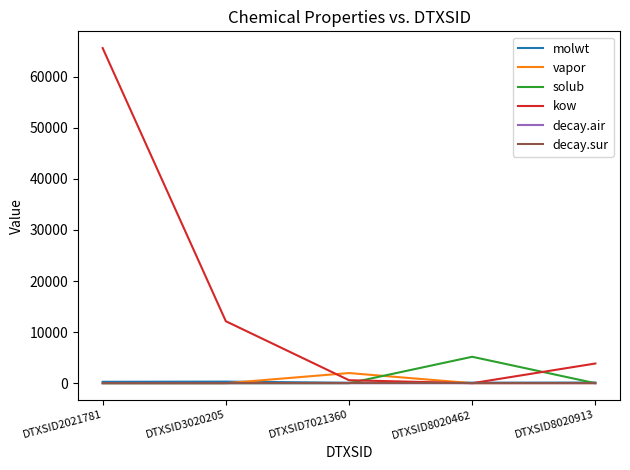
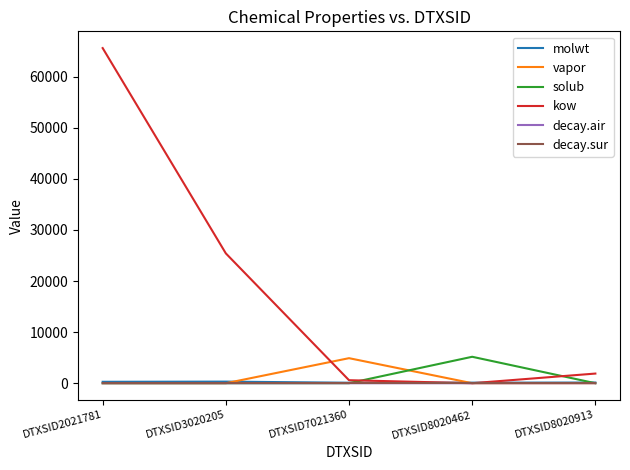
kow, DTXSID3020205: 12000 -> 25000
vapor, DTXSID7021360: 2000 -> 5000
kow, DTXSID8020913: 4000 -> 2000
